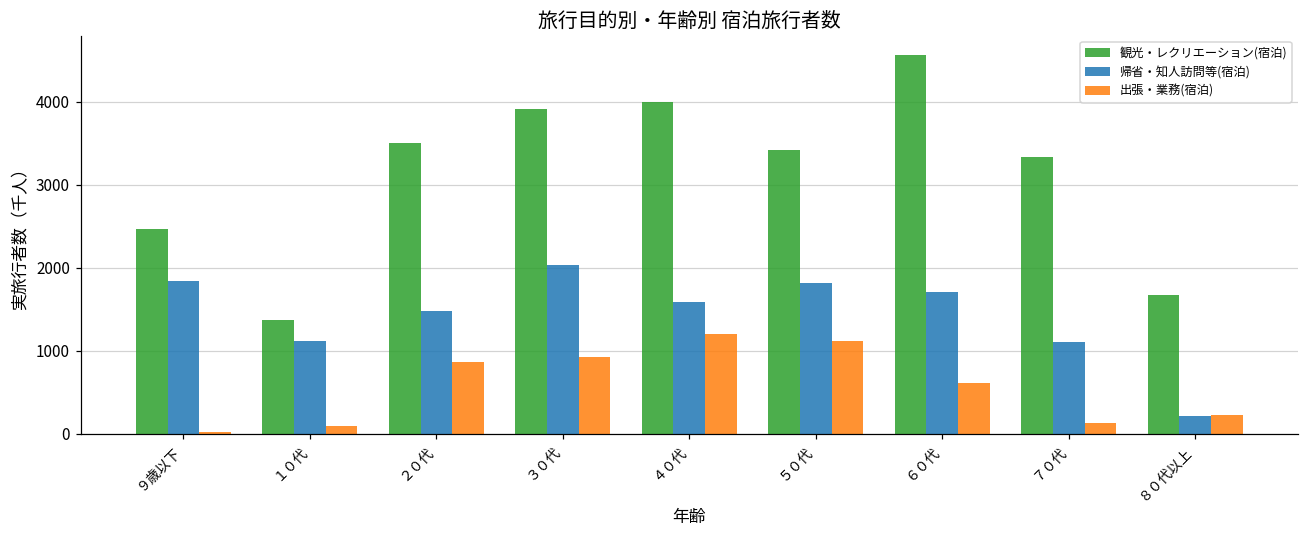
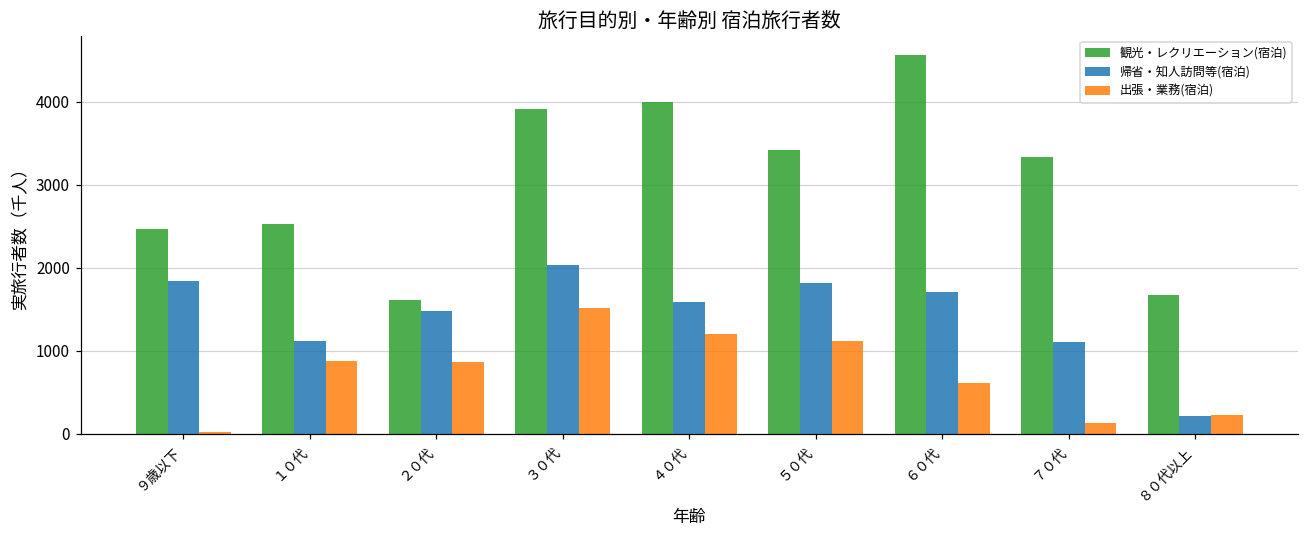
観光・レクリエーション(宿泊), １０代: 1400 -> 2500
出張・業務(宿泊), １０代: 100 -> 900
観光・レクリエーション(宿泊), ２０代: 3500 -> 1600
出張・業務(宿泊), ３０代: 900 -> 1500
